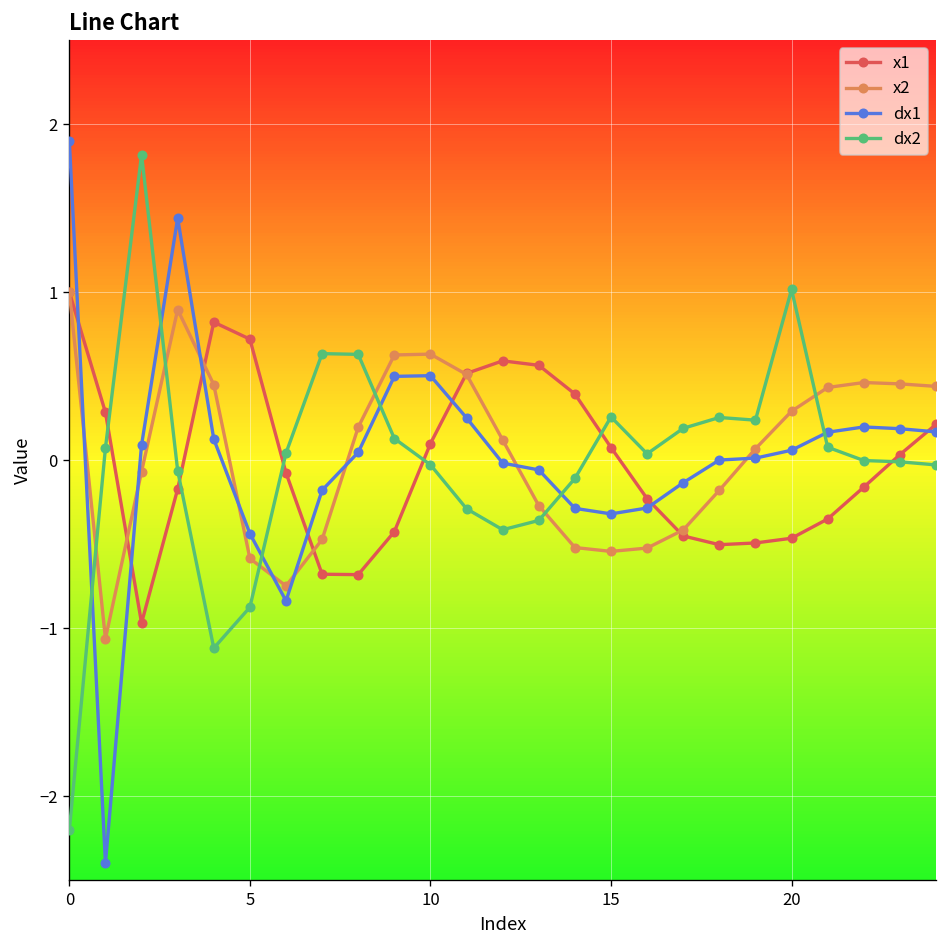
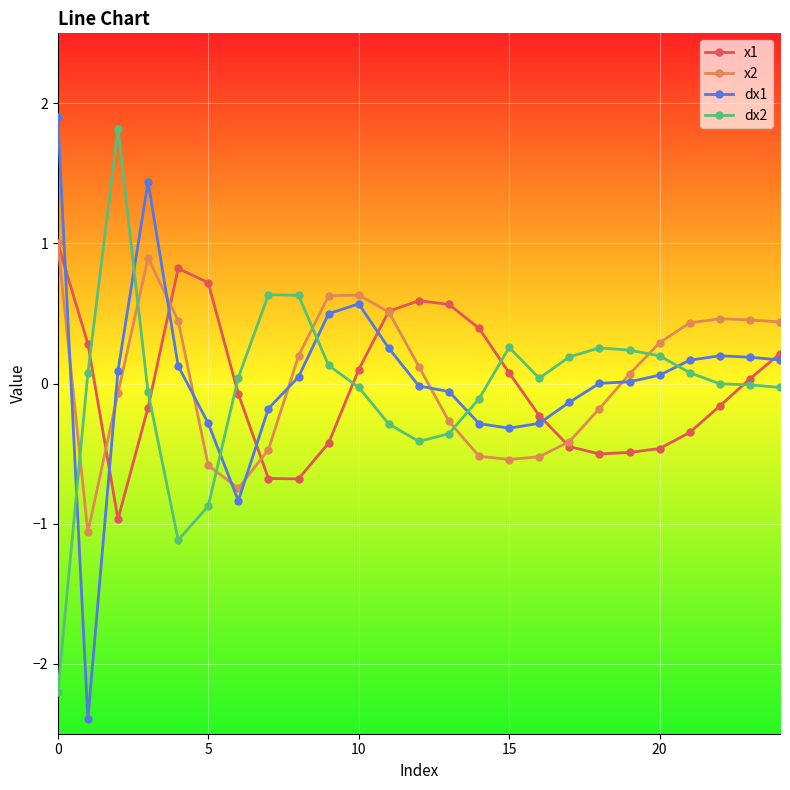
dx1, 5: -0.44 -> -0.28
dx1, 10: 0.50 -> 0.57
dx2, 20: 1.02 -> 0.20
